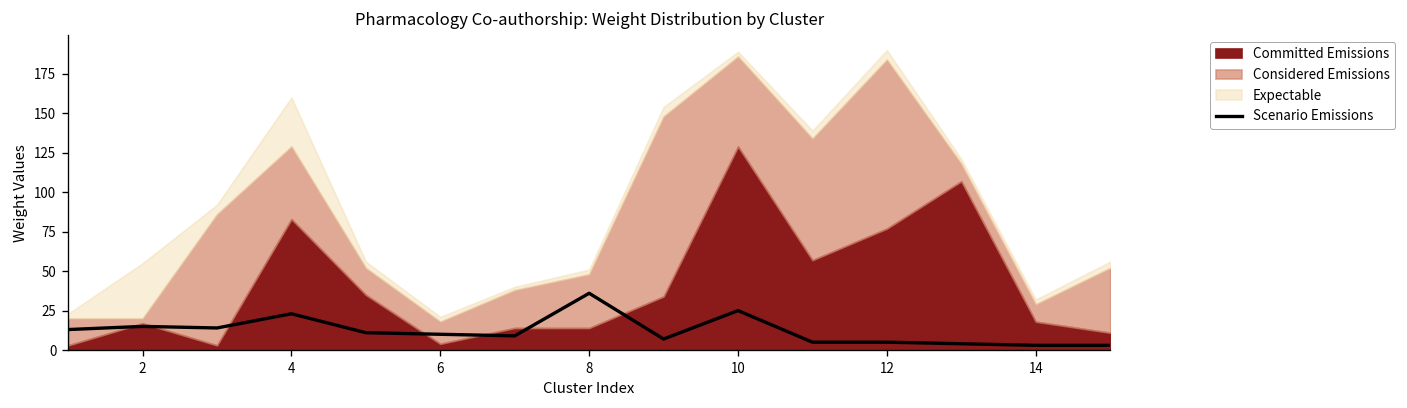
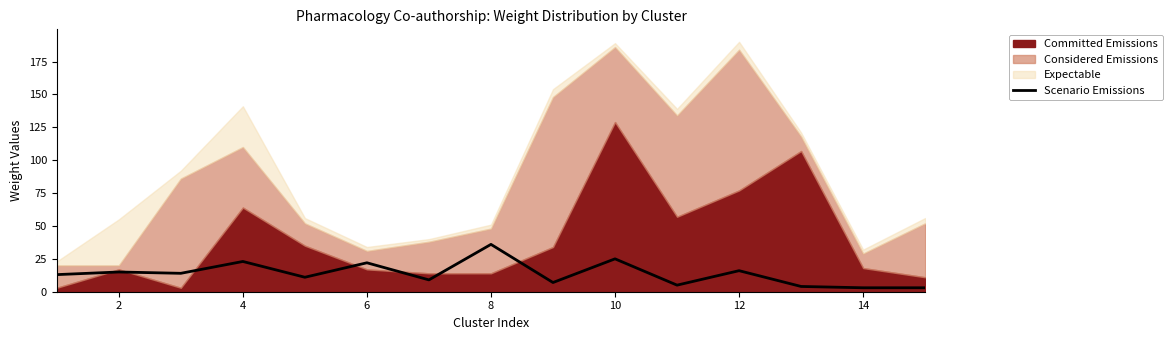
Committed Emissions, 4: 83 -> 64
Scenario Emissions, 6: 10 -> 22
Committed Emissions, 6: 4 -> 17
Scenario Emissions, 12: 5 -> 16
